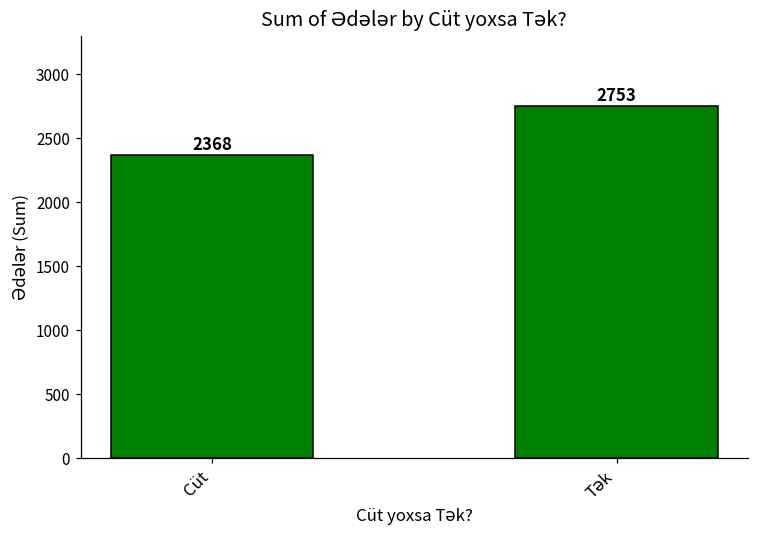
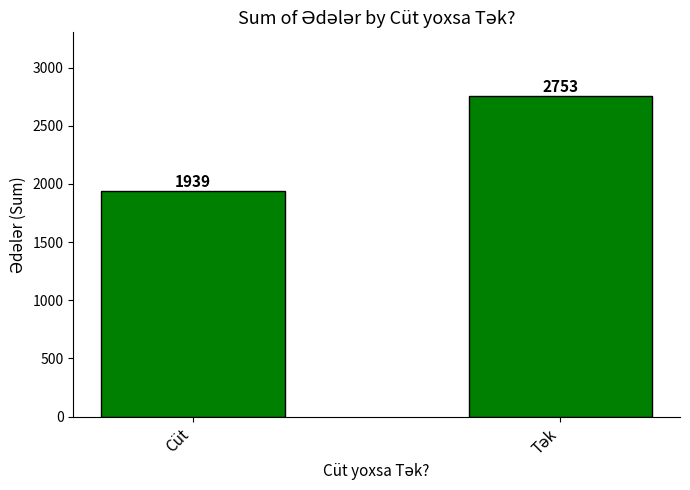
Cüt: 2368 -> 1939
